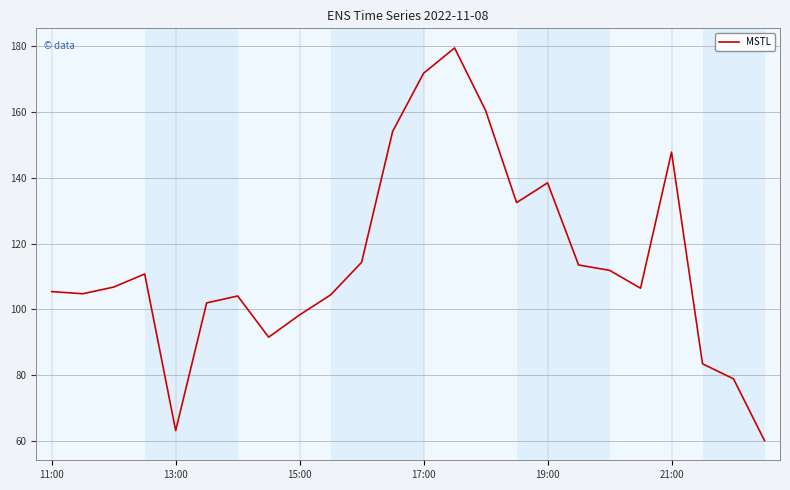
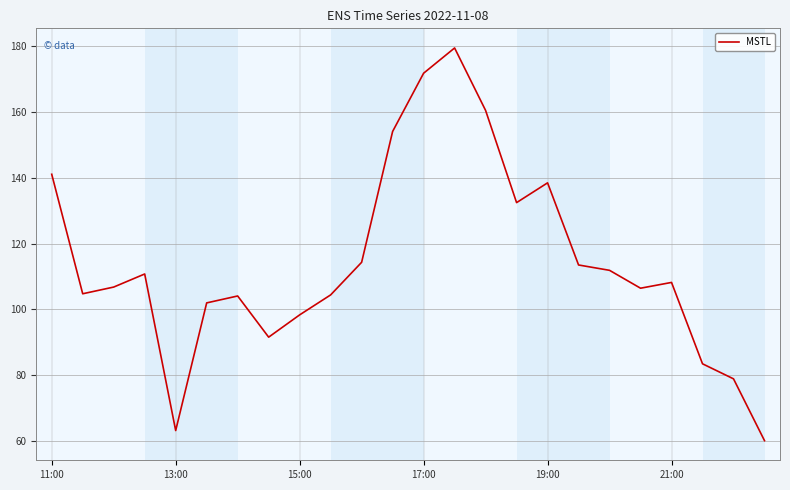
11:00: 105 -> 141
21:00: 148 -> 108
